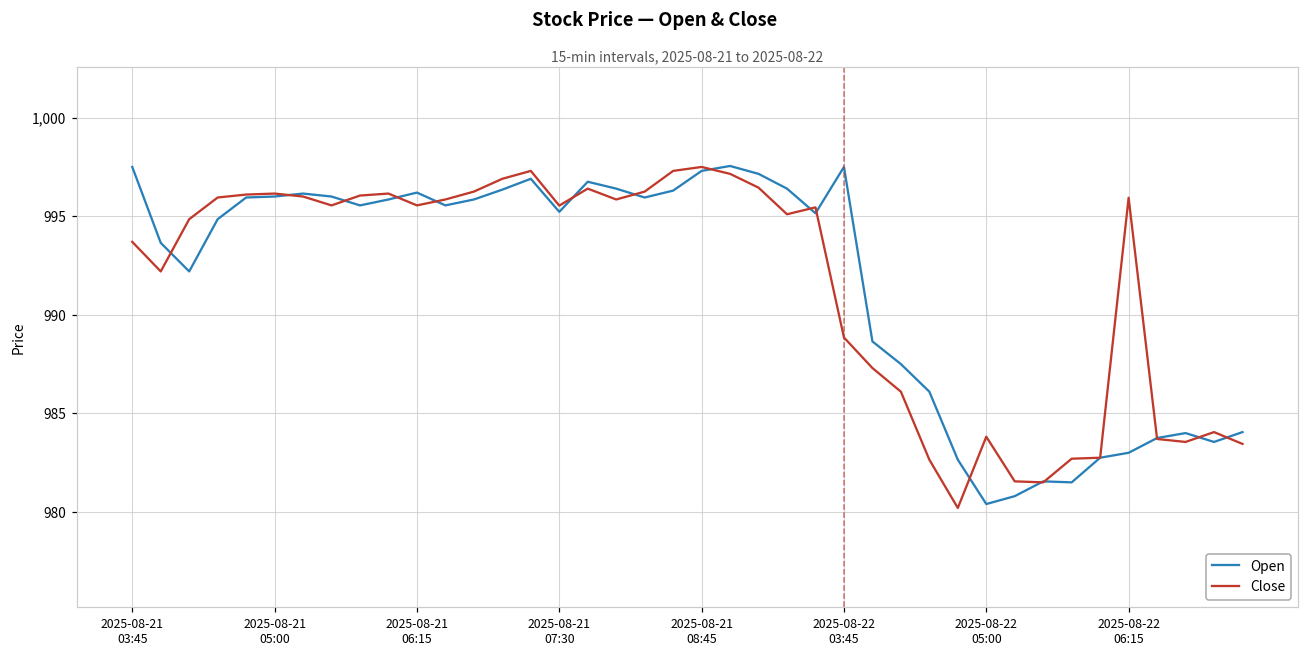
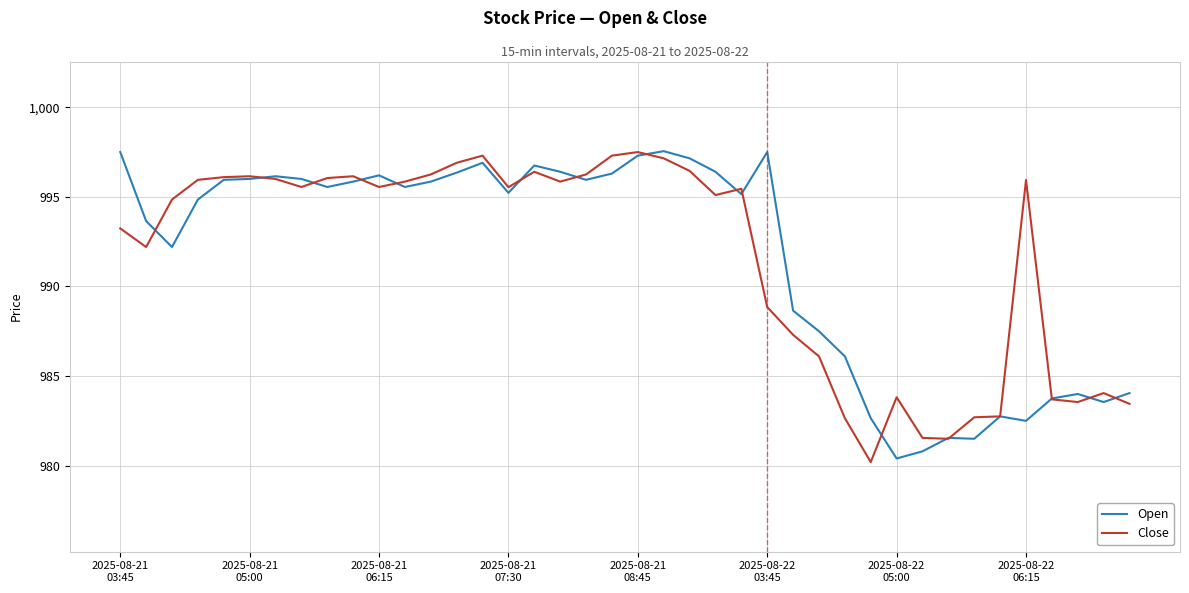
Close, 2025-08-21 03:45: 993.7 -> 993.2
Open, 2025-08-22 06:15: 983.0 -> 982.5
